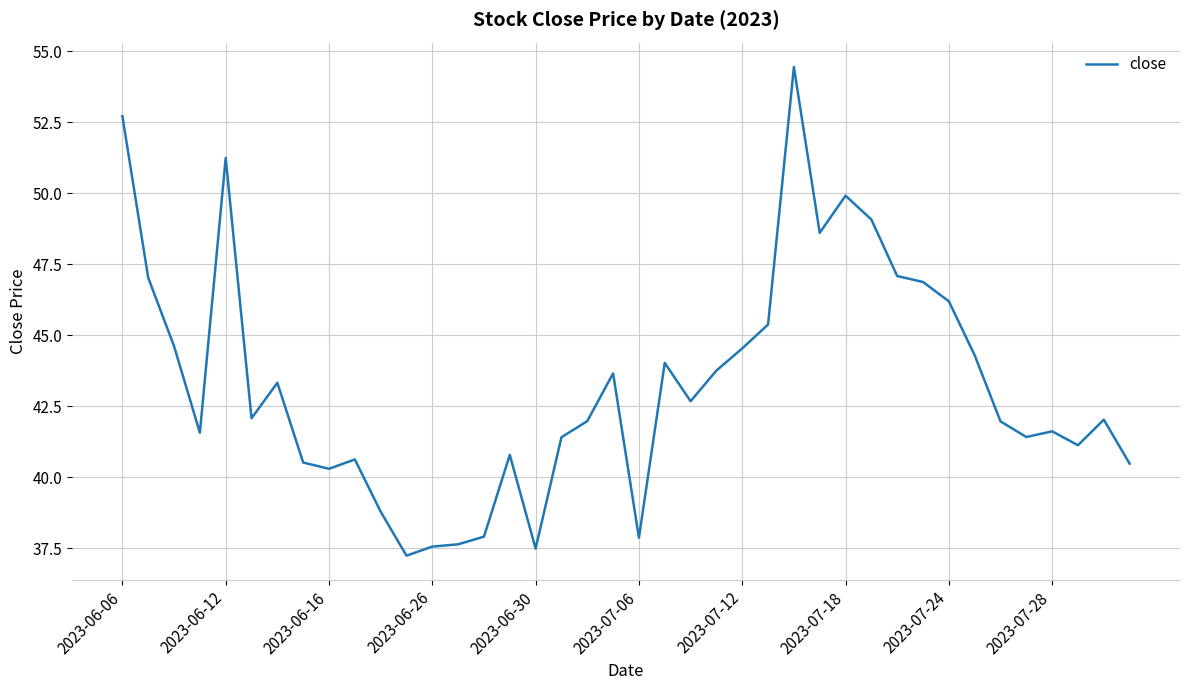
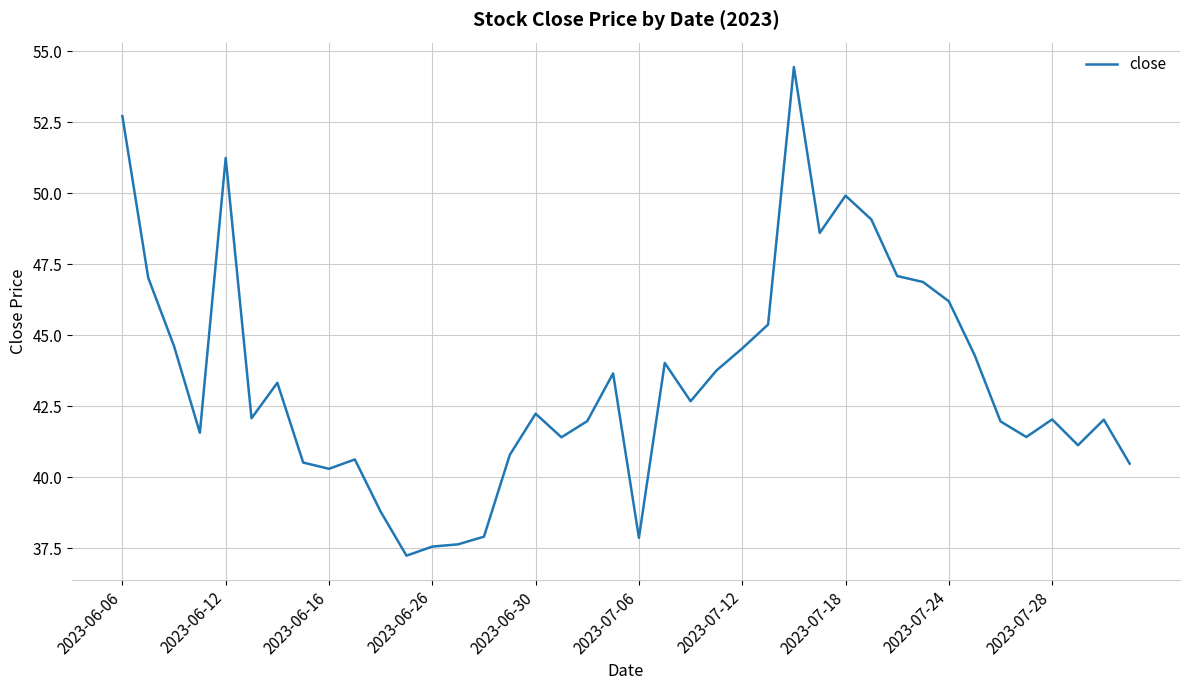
2023-06-30: 37.5 -> 42.2
2023-07-28: 41.6 -> 42.0
